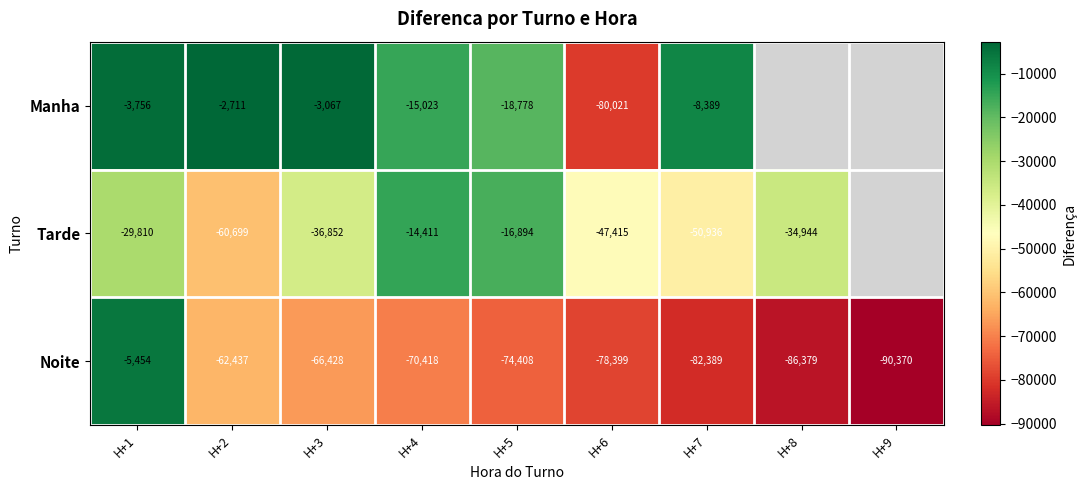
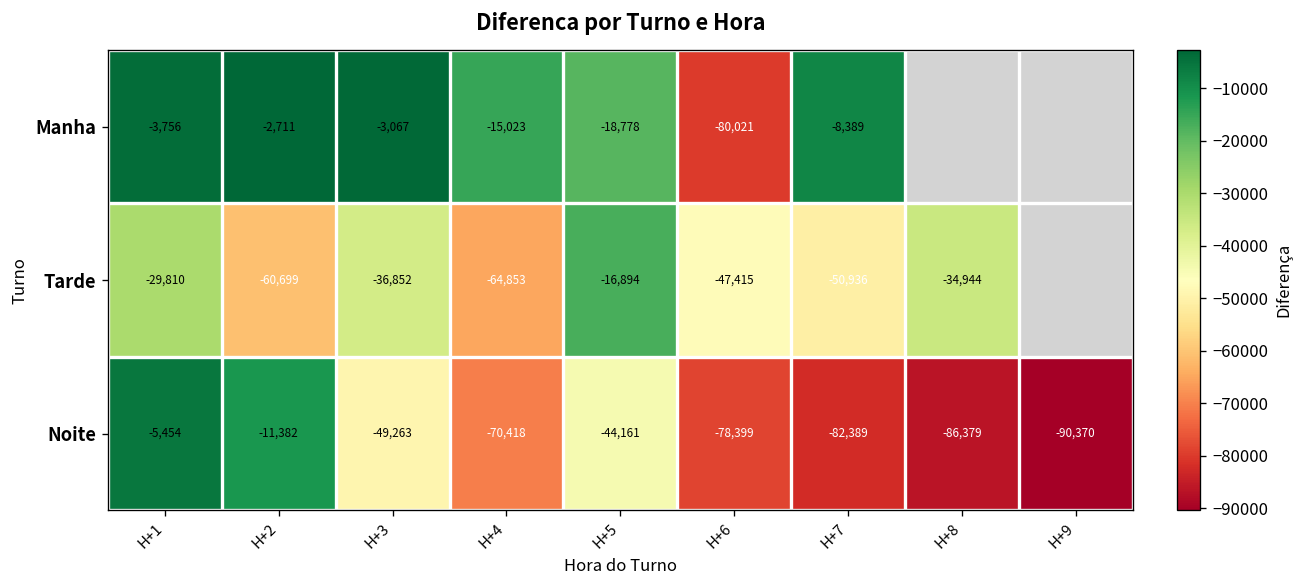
Tarde, H+4: -14,411 -> -64,853
Noite, H+2: -62,437 -> -11,382
Noite, H+3: -66,428 -> -49,263
Noite, H+5: -74,408 -> -44,161
